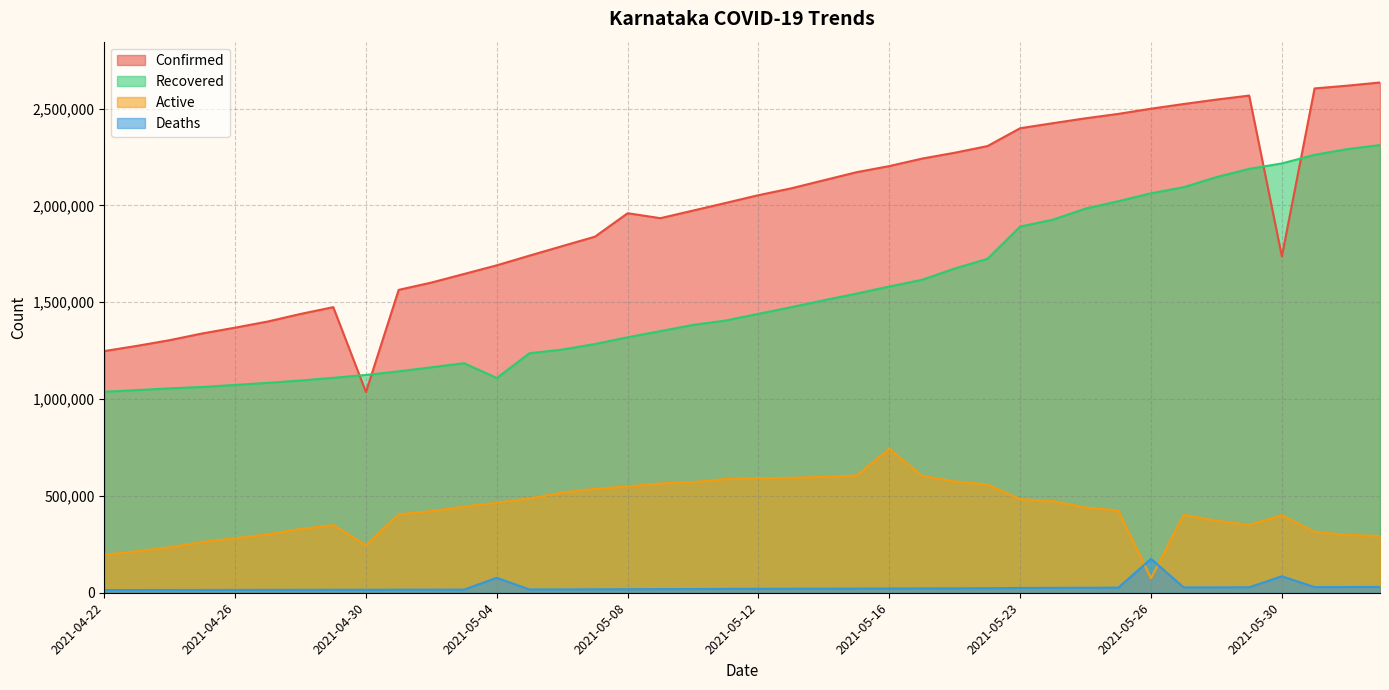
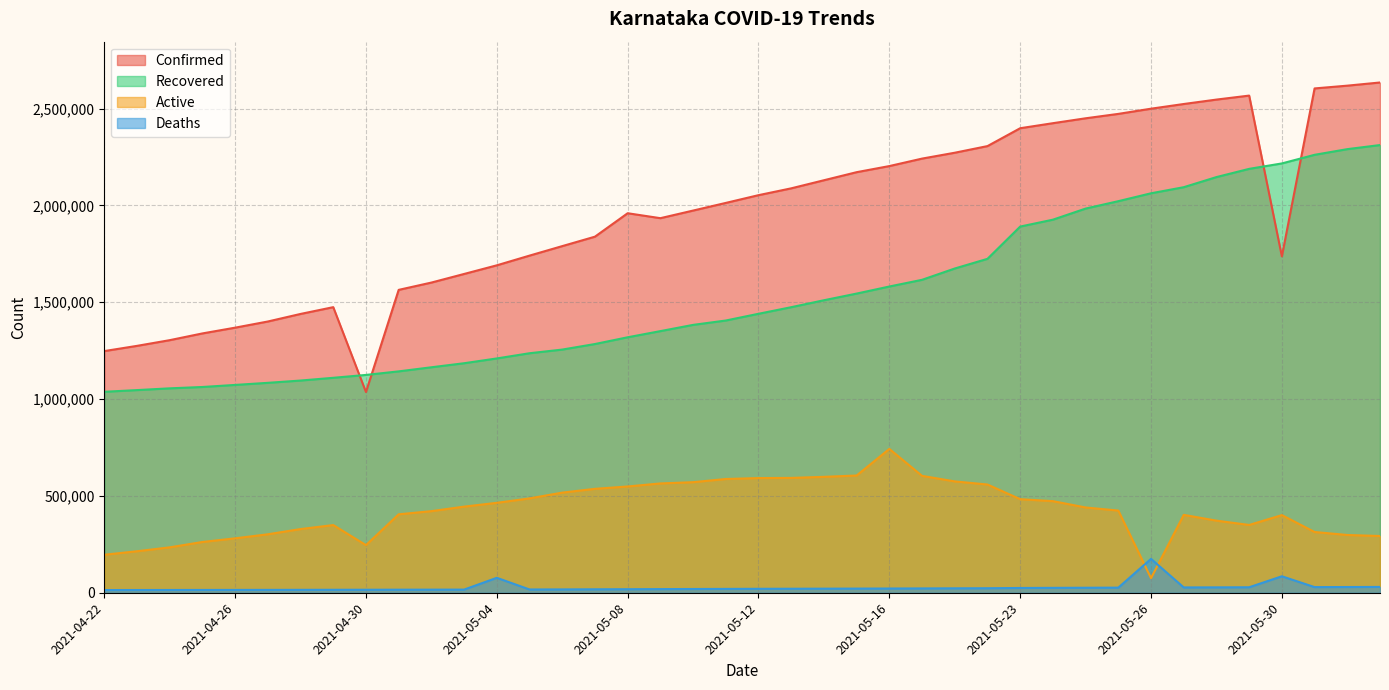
Recovered, 2021-05-04: 1,110,000 -> 1,210,000
